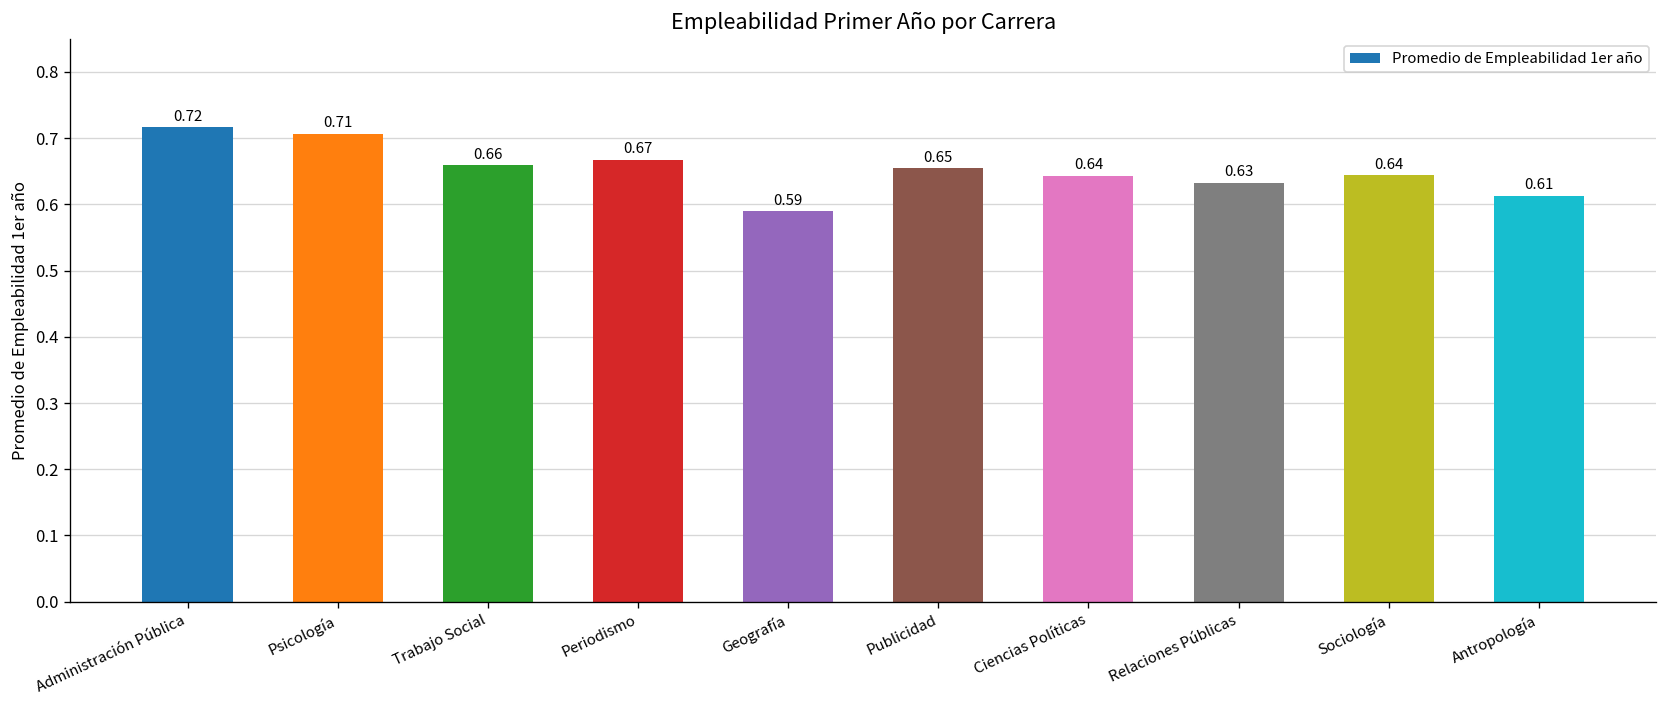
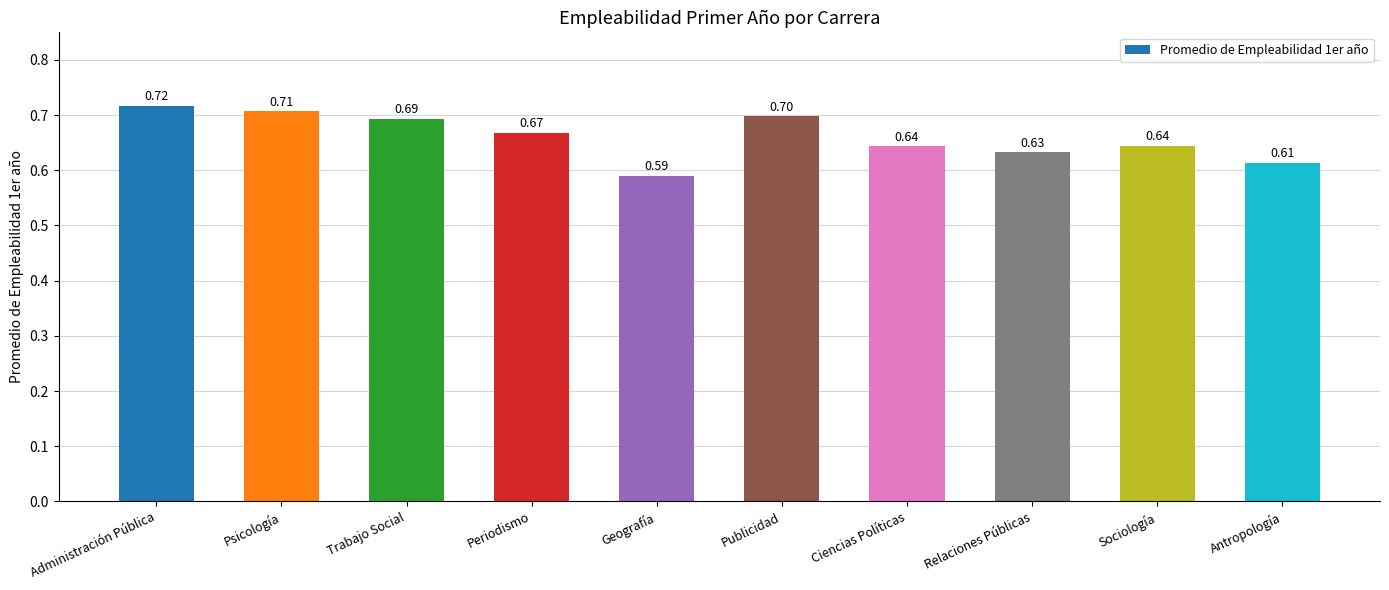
Trabajo Social: 0.66 -> 0.69
Publicidad: 0.65 -> 0.70
